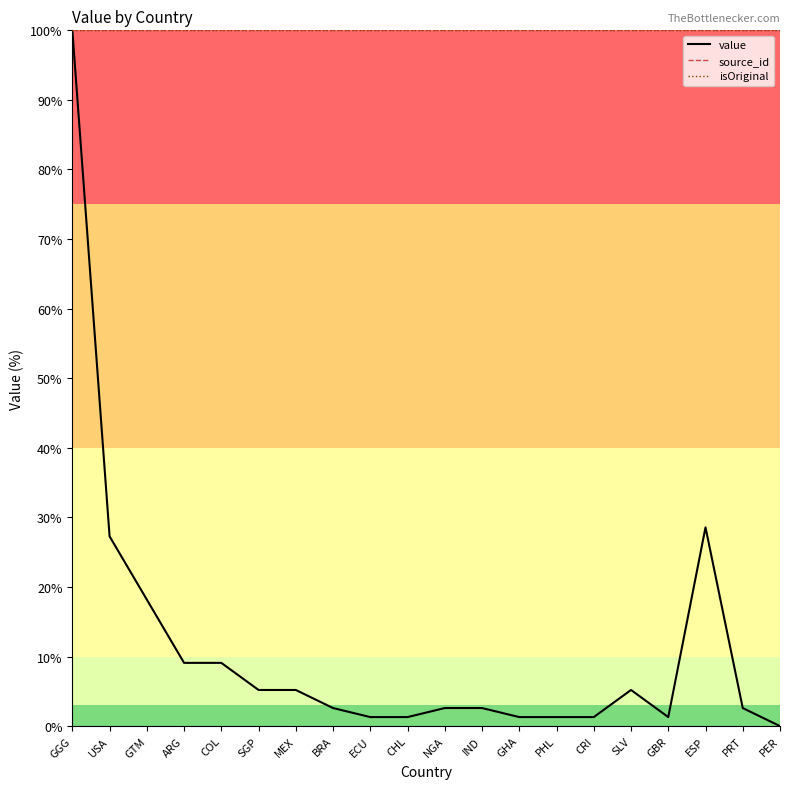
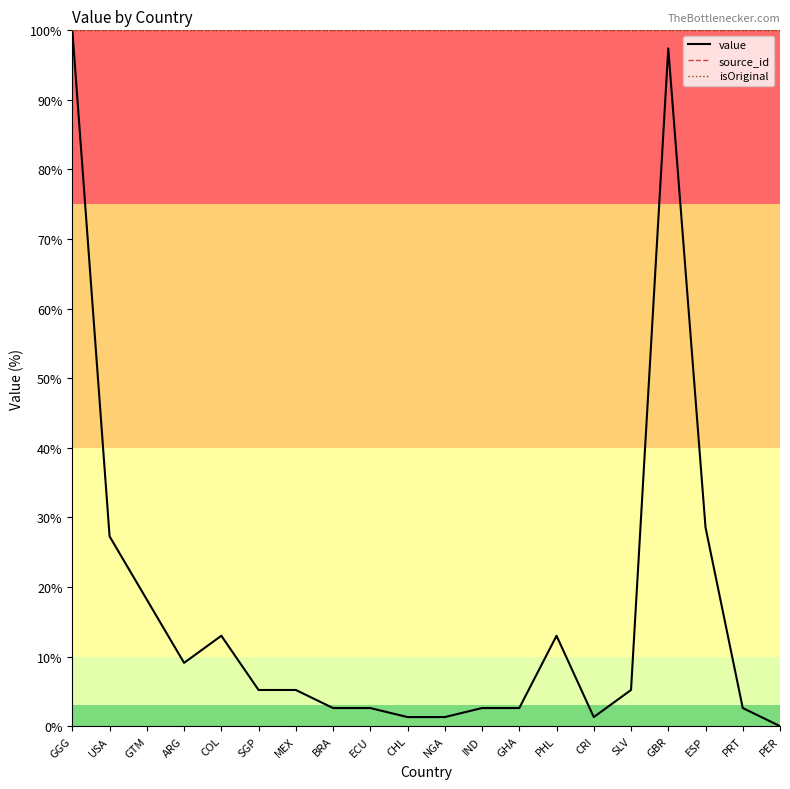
value, COL: 9% -> 13%
value, ECU: 1% -> 3%
value, NGA: 3% -> 1%
value, GHA: 1% -> 3%
value, PHL: 1% -> 13%
value, GBR: 1% -> 97%
